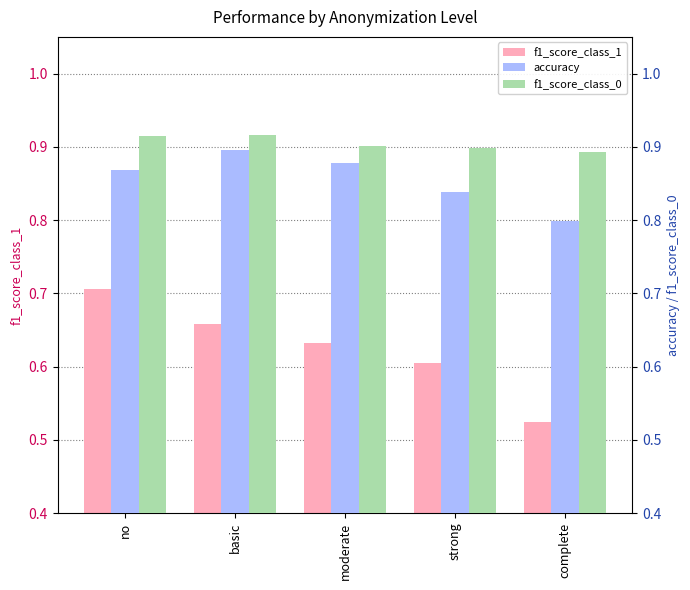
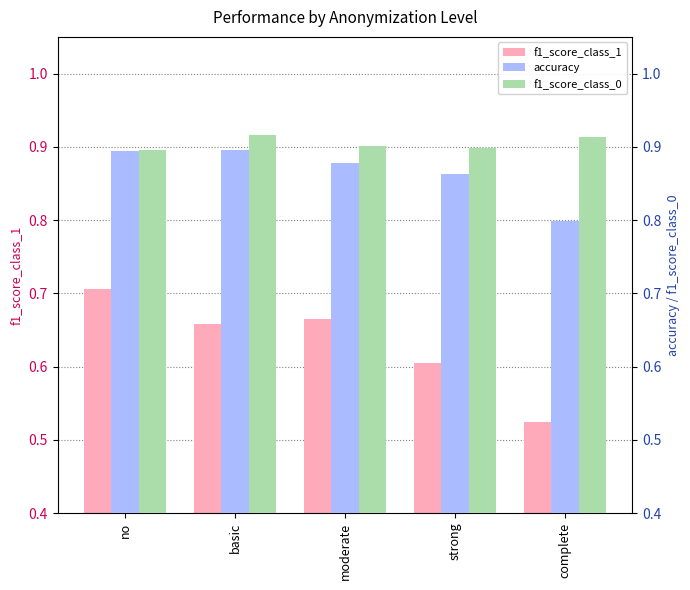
f1_score_class_1, moderate: 0.63 -> 0.66
accuracy, no: 0.87 -> 0.89
f1_score_class_0, no: 0.92 -> 0.90
accuracy, strong: 0.84 -> 0.86
f1_score_class_0, complete: 0.89 -> 0.91
